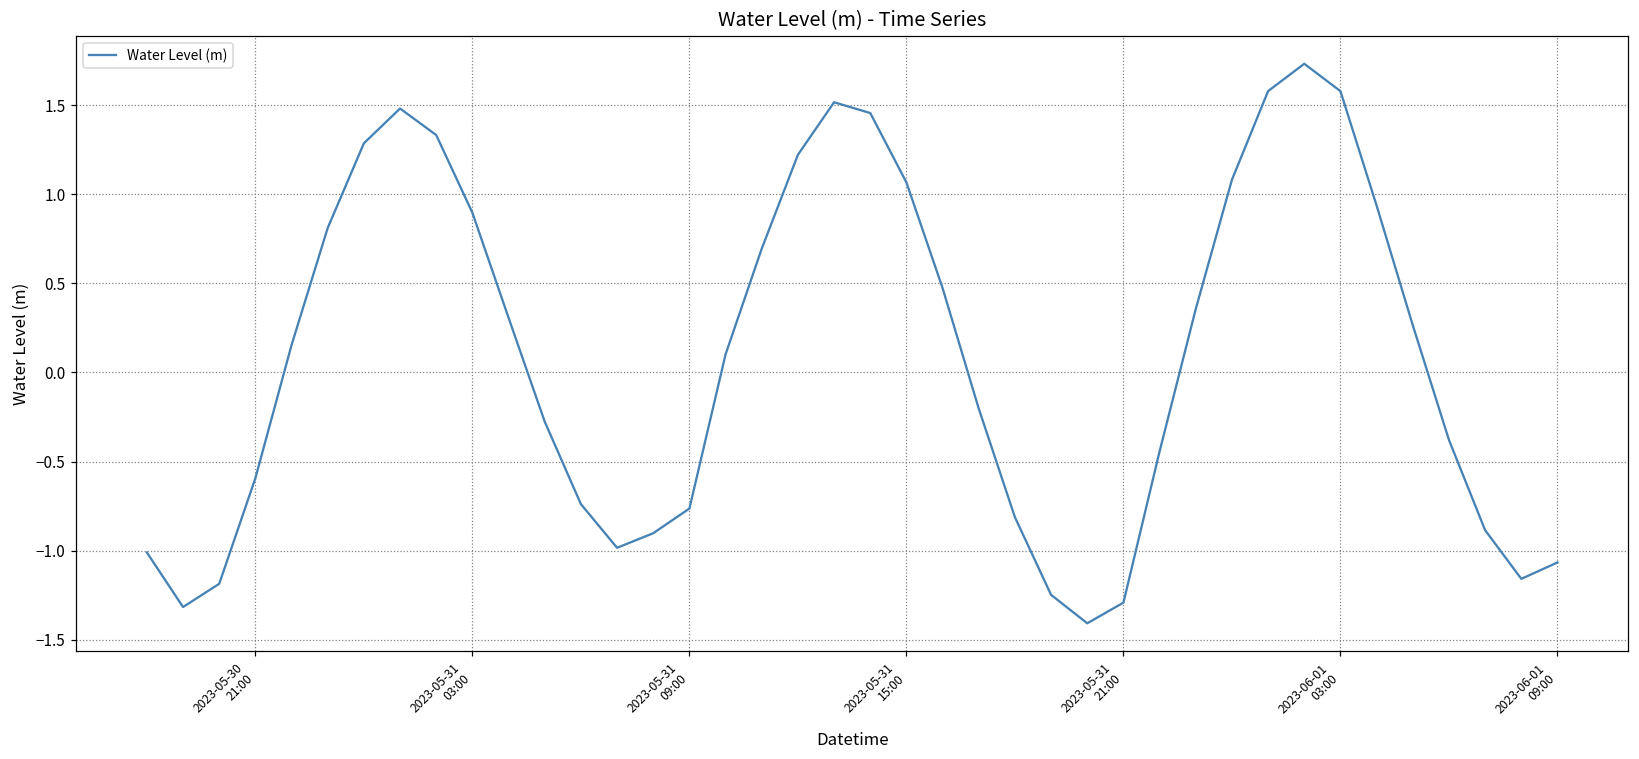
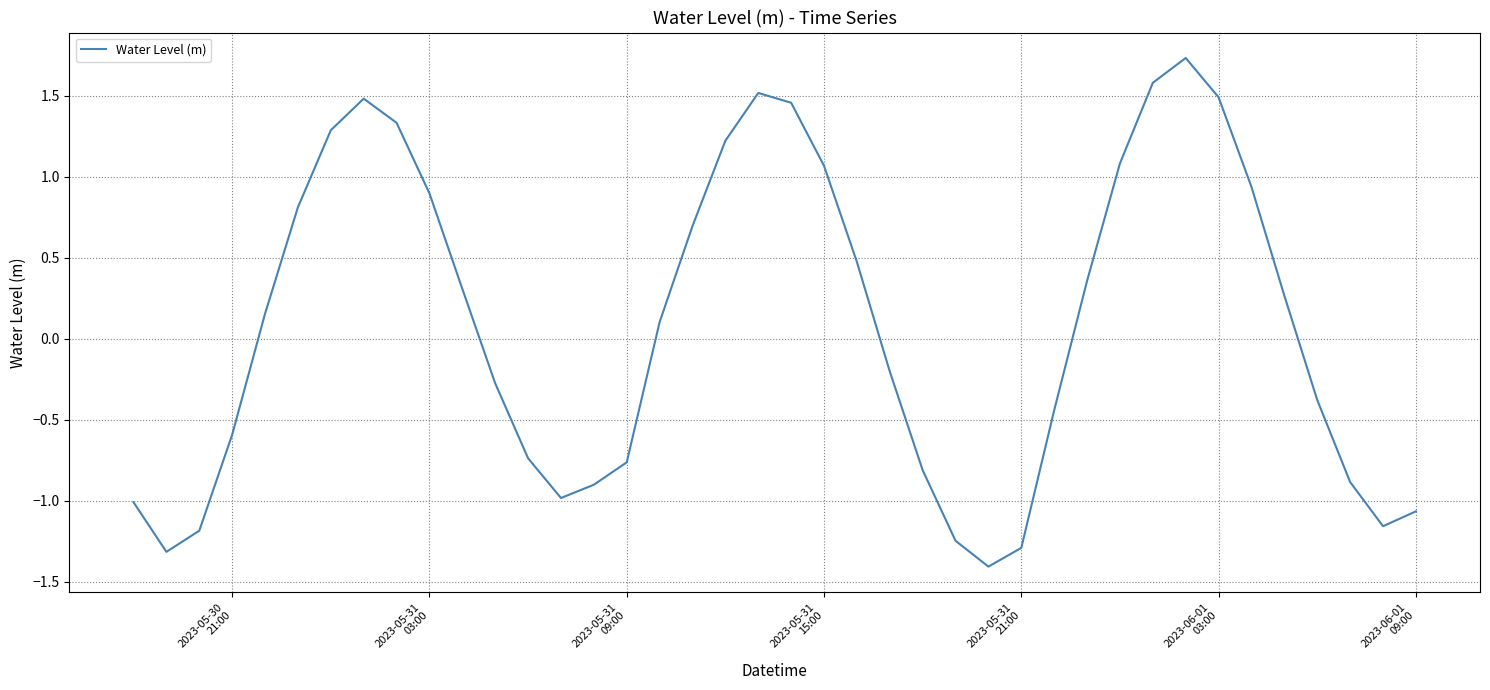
2023-06-01 03:00: 1.58 -> 1.49
